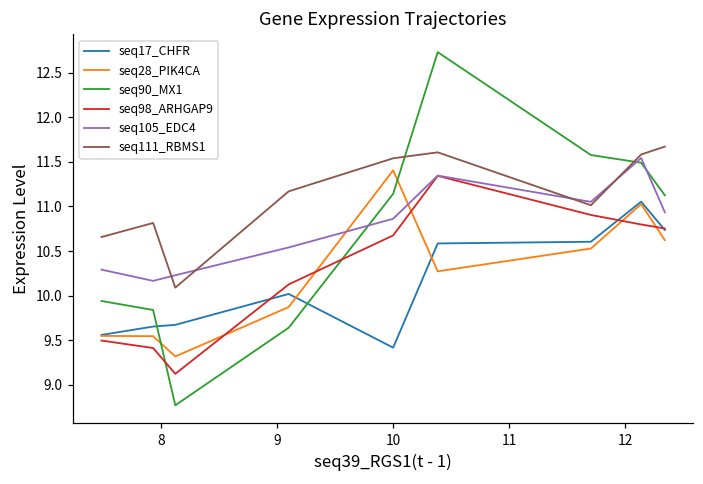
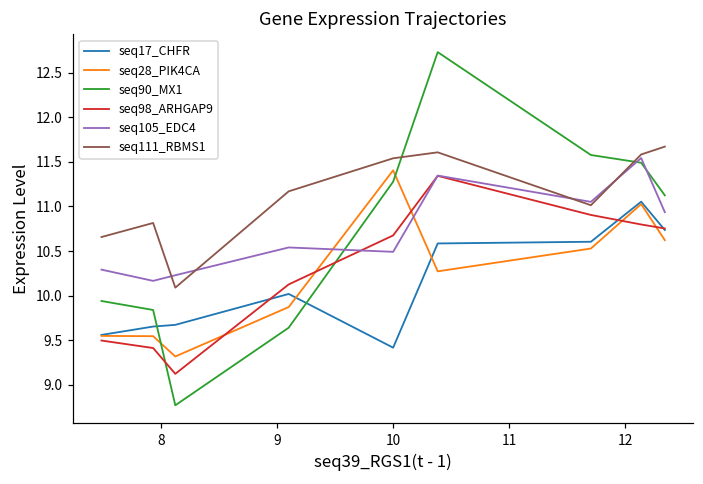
seq90_MX1, 10: 11.1 -> 11.3
seq105_EDC4, 10: 10.9 -> 10.5
